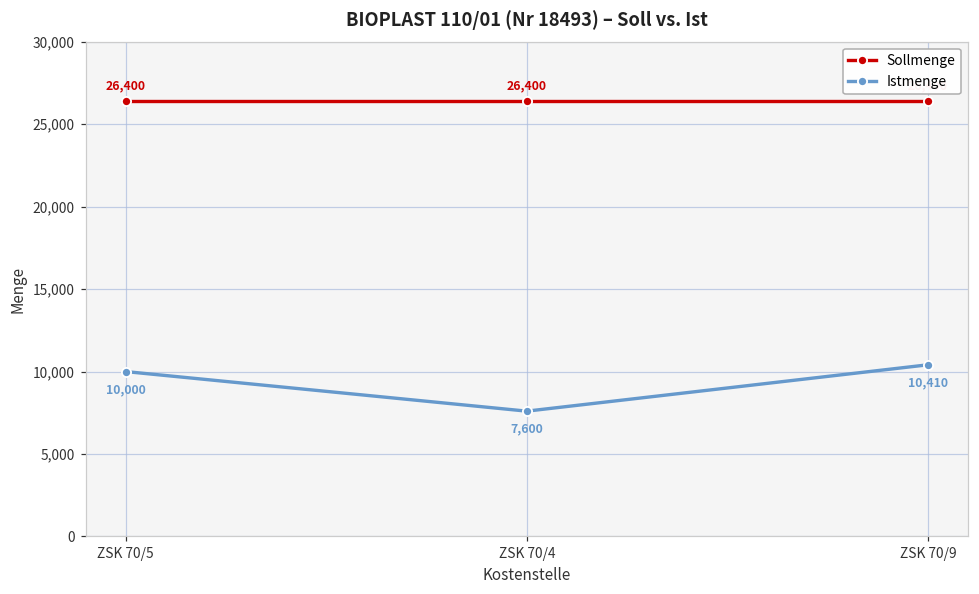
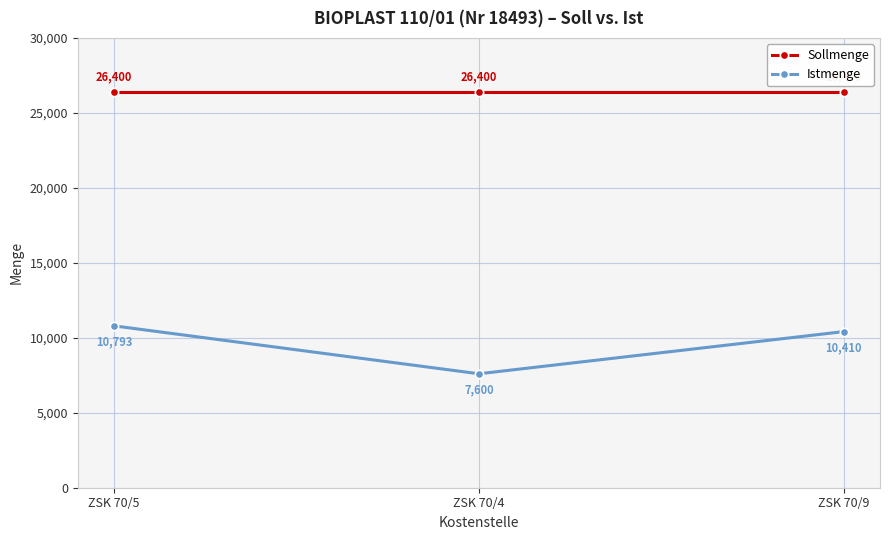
Istmenge, ZSK 70/5: 10,000 -> 10,793
